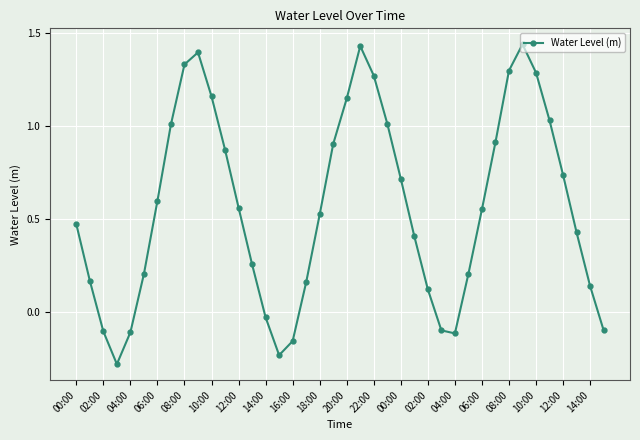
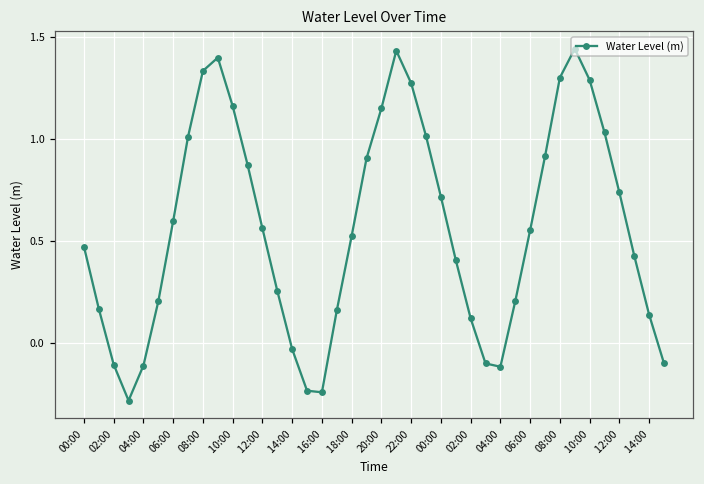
16:00: -0.16 -> -0.24
